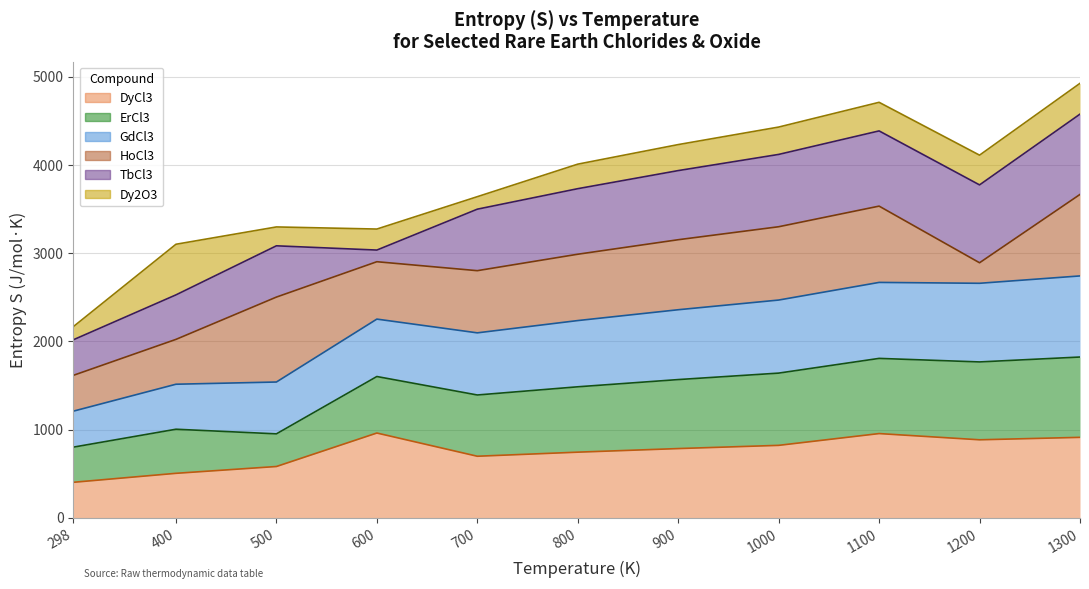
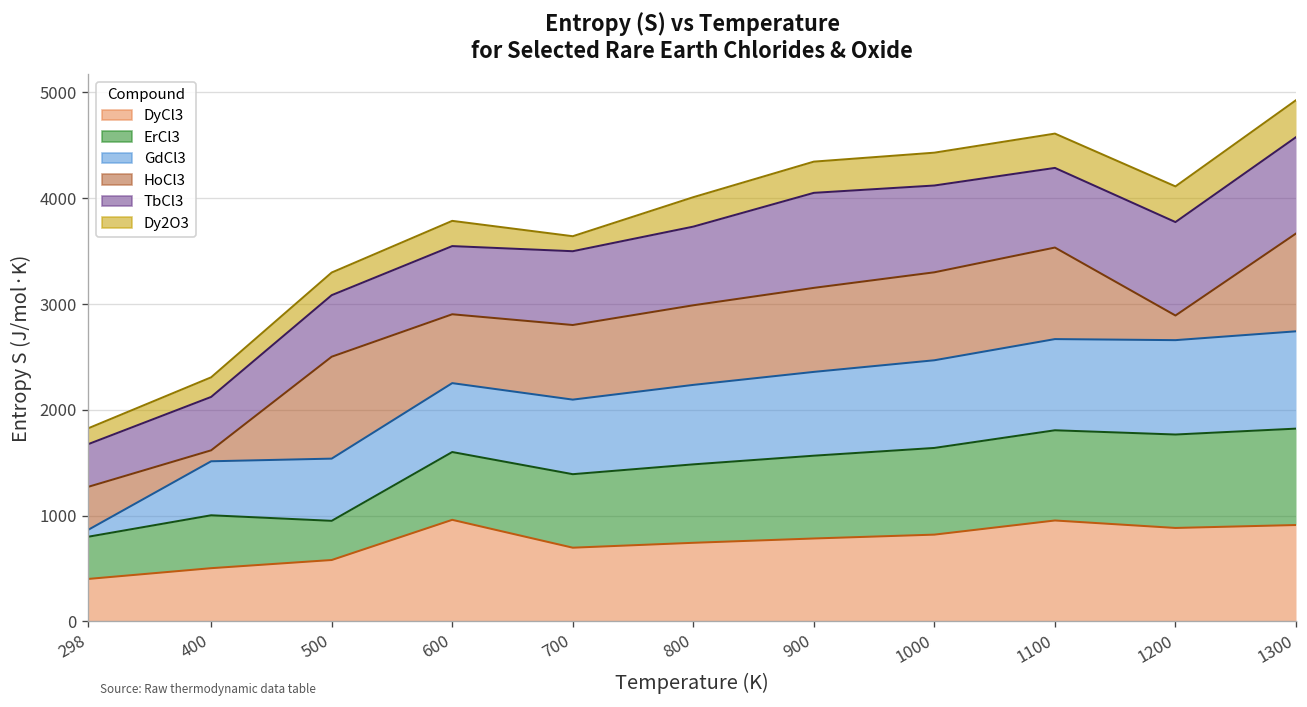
GdCl3, 298: 400 -> 100
HoCl3, 400: 500 -> 100
Dy2O3, 400: 600 -> 200
TbCl3, 600: 100 -> 600
TbCl3, 900: 800 -> 900
TbCl3, 1100: 900 -> 800
